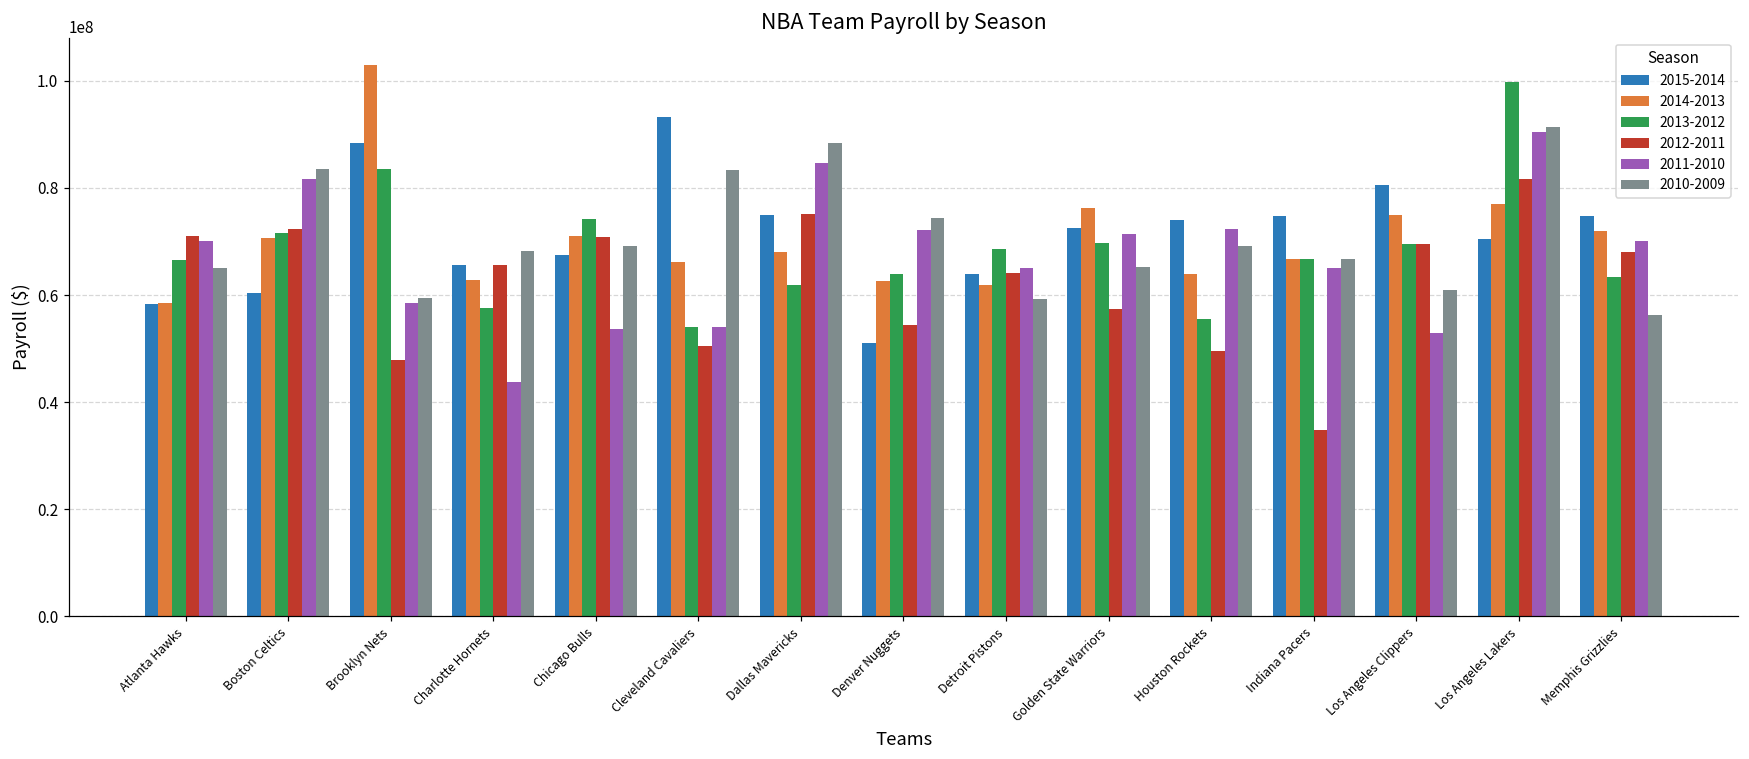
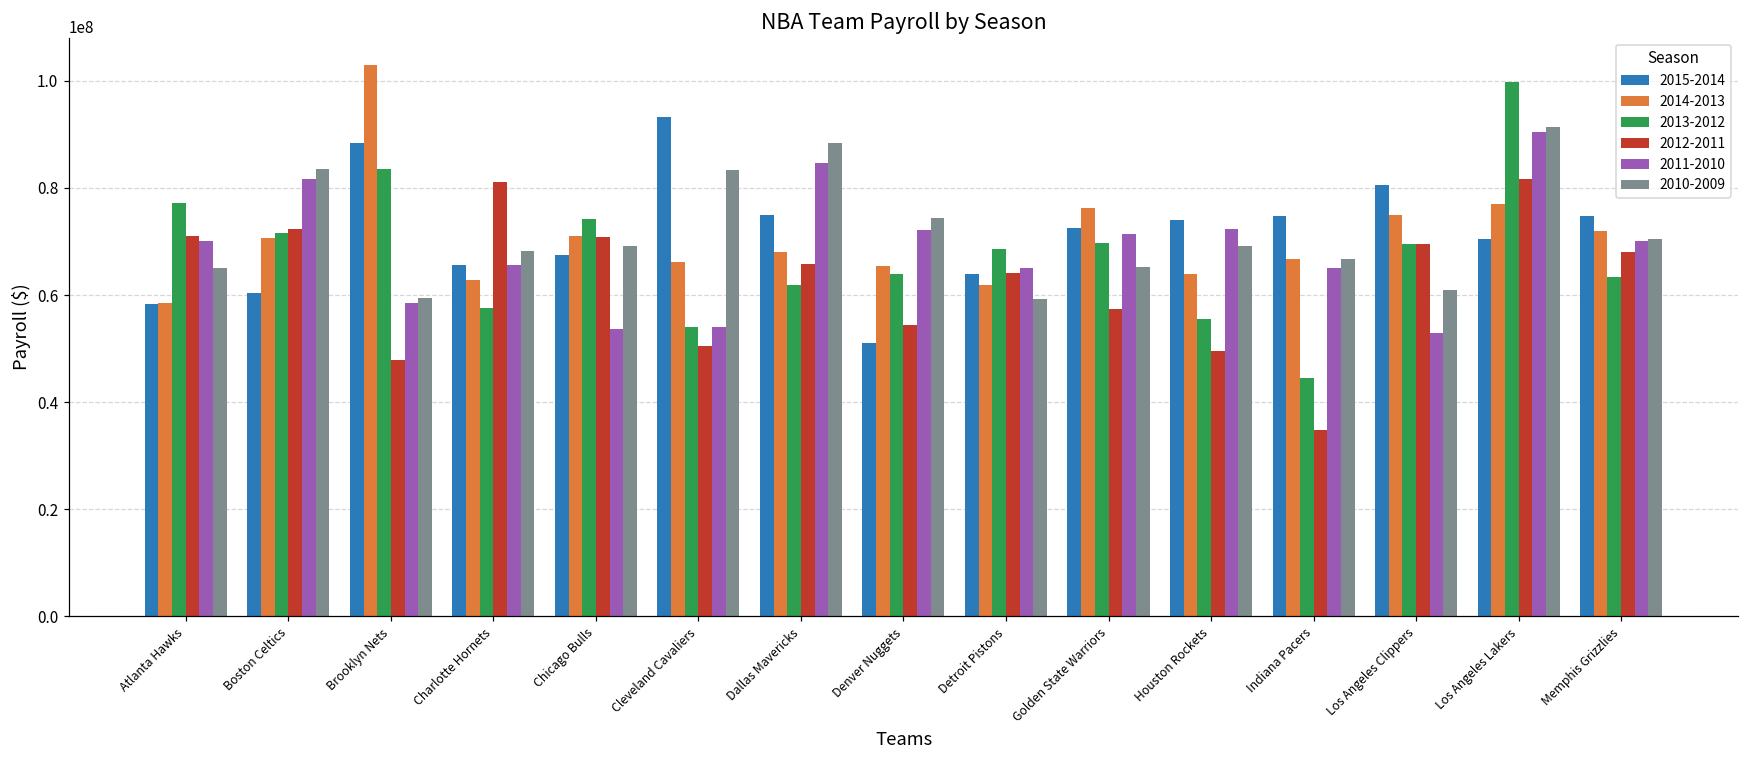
2013-2012, Atlanta Hawks: 66000000 -> 77000000
2012-2011, Charlotte Hornets: 66000000 -> 81000000
2011-2010, Charlotte Hornets: 44000000 -> 66000000
2012-2011, Dallas Mavericks: 75000000 -> 66000000
2014-2013, Denver Nuggets: 63000000 -> 65000000
2013-2012, Indiana Pacers: 67000000 -> 45000000
2010-2009, Memphis Grizzlies: 56000000 -> 70000000
